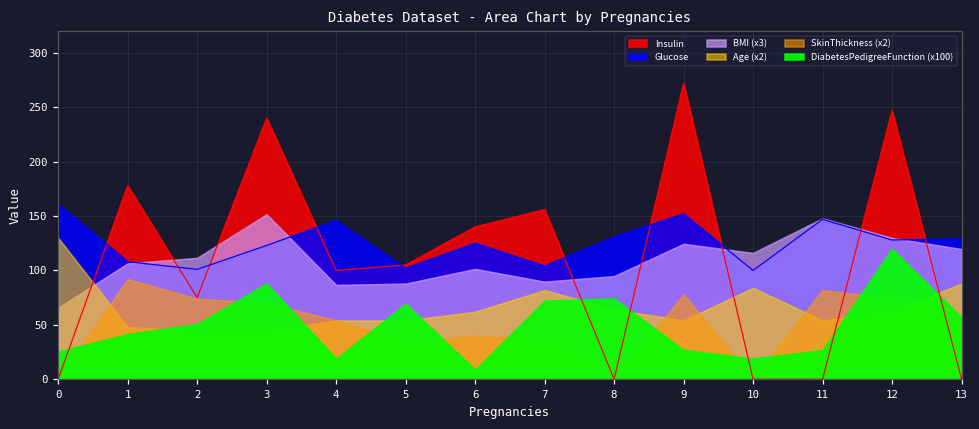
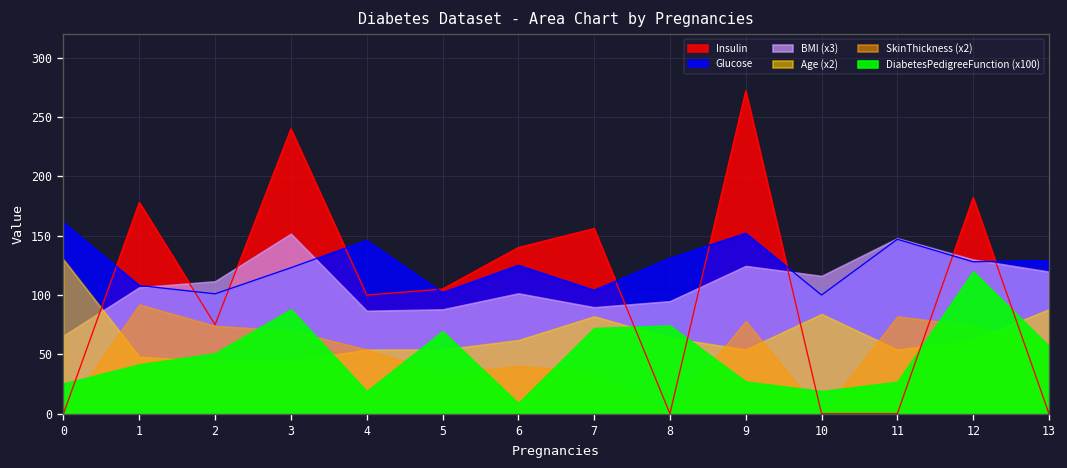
Insulin, 12: 250 -> 180
